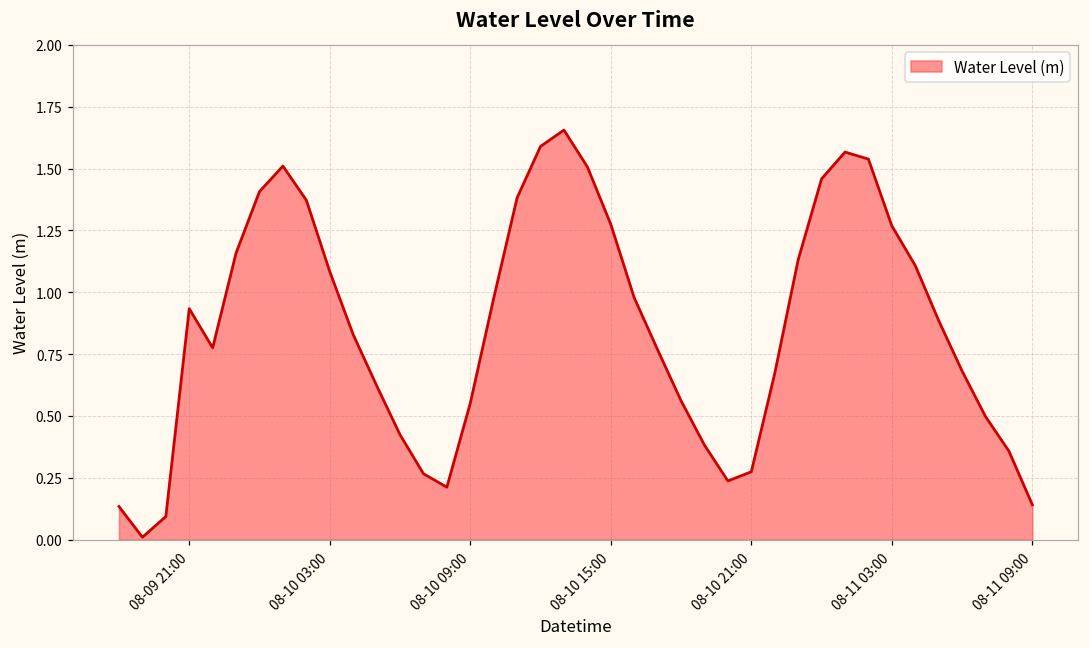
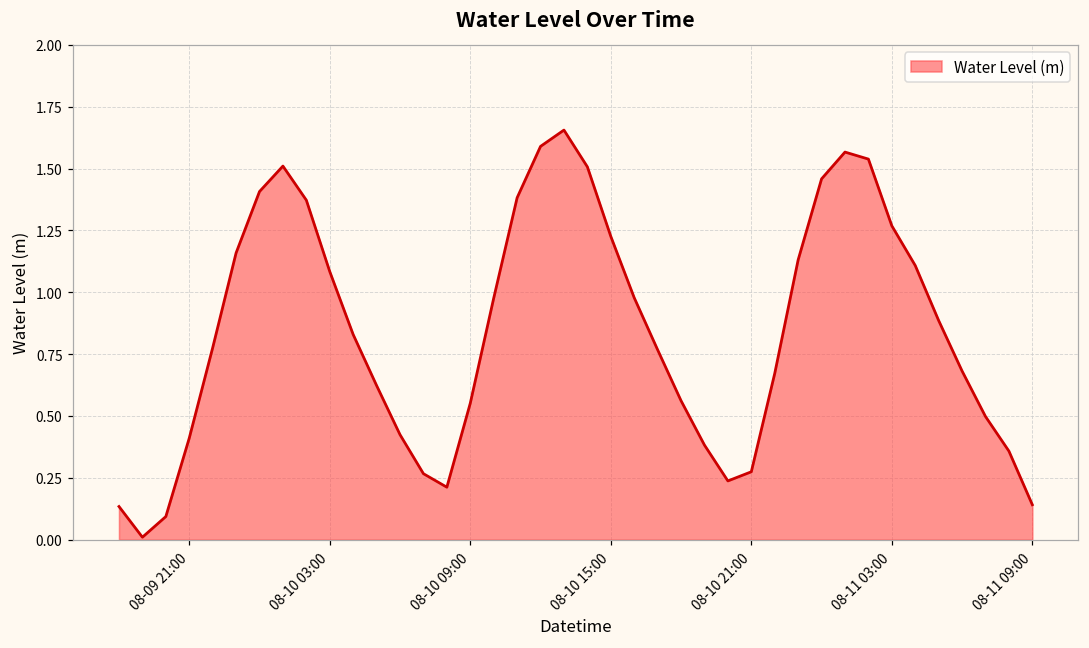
08-09 21:00: 0.93 -> 0.41
08-10 15:00: 1.27 -> 1.23
